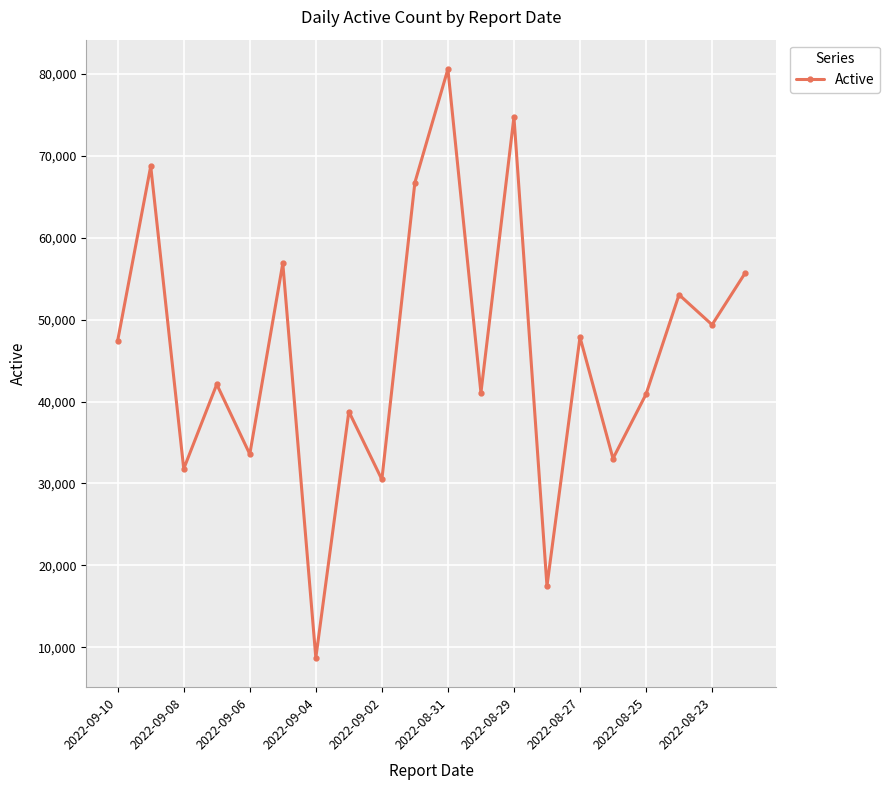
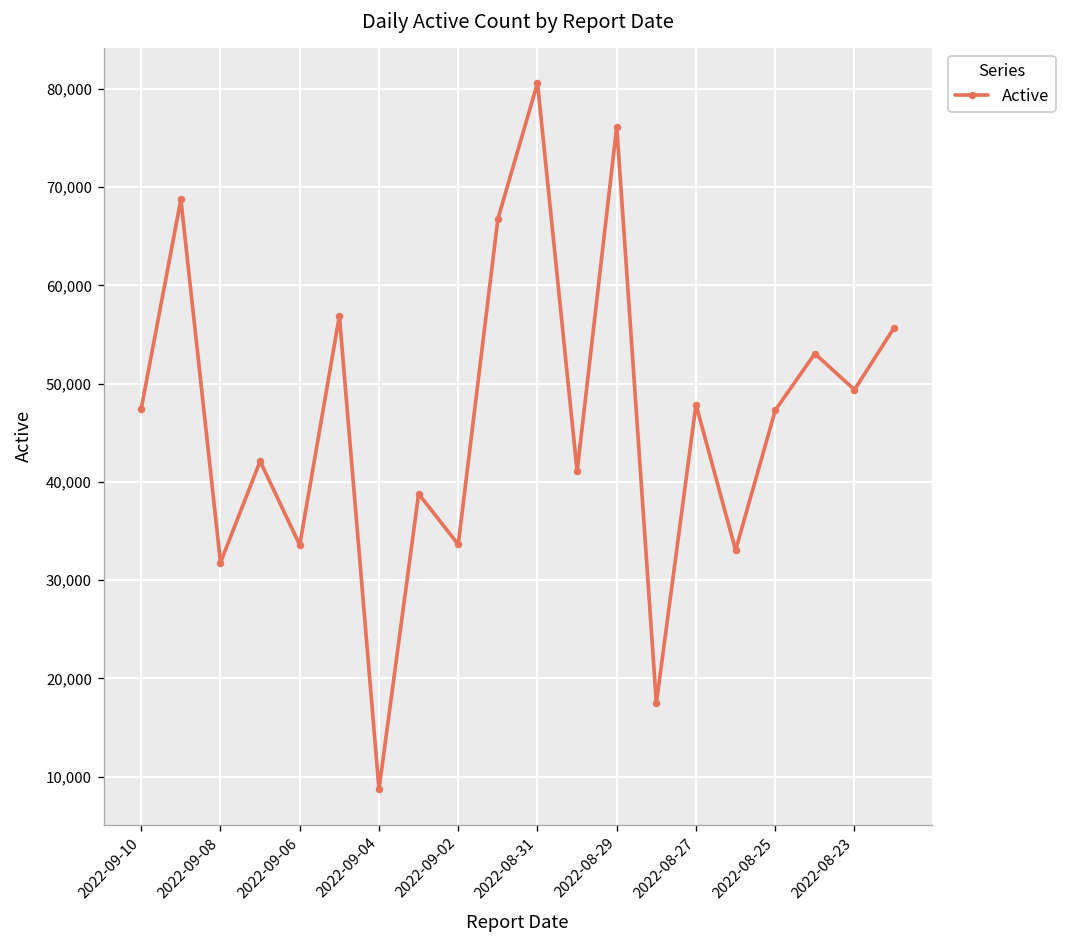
2022-09-02: 30,000 -> 34,000
2022-08-29: 75,000 -> 76,000
2022-08-25: 41,000 -> 47,000
